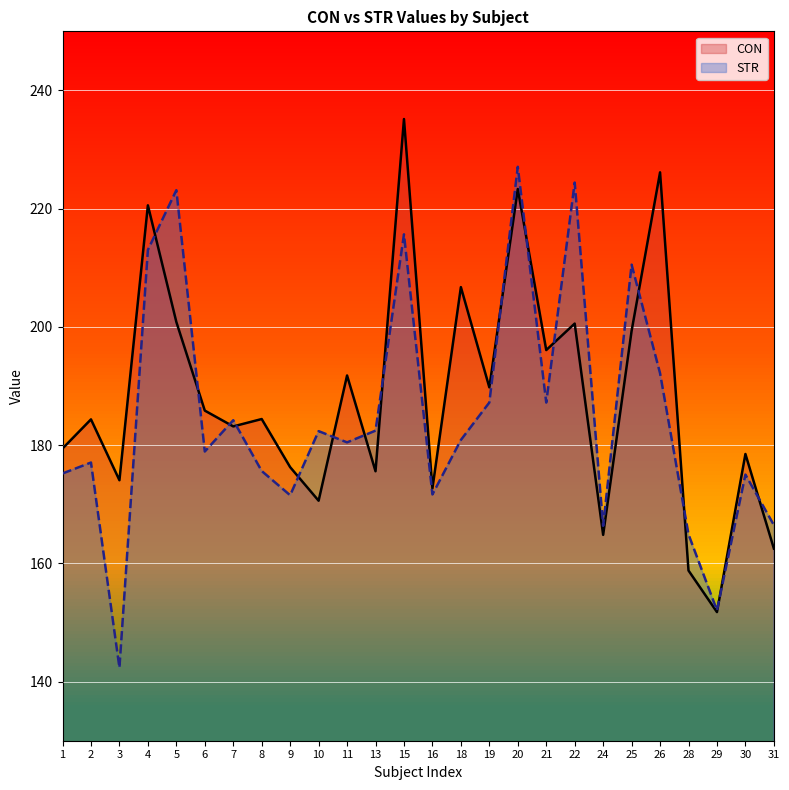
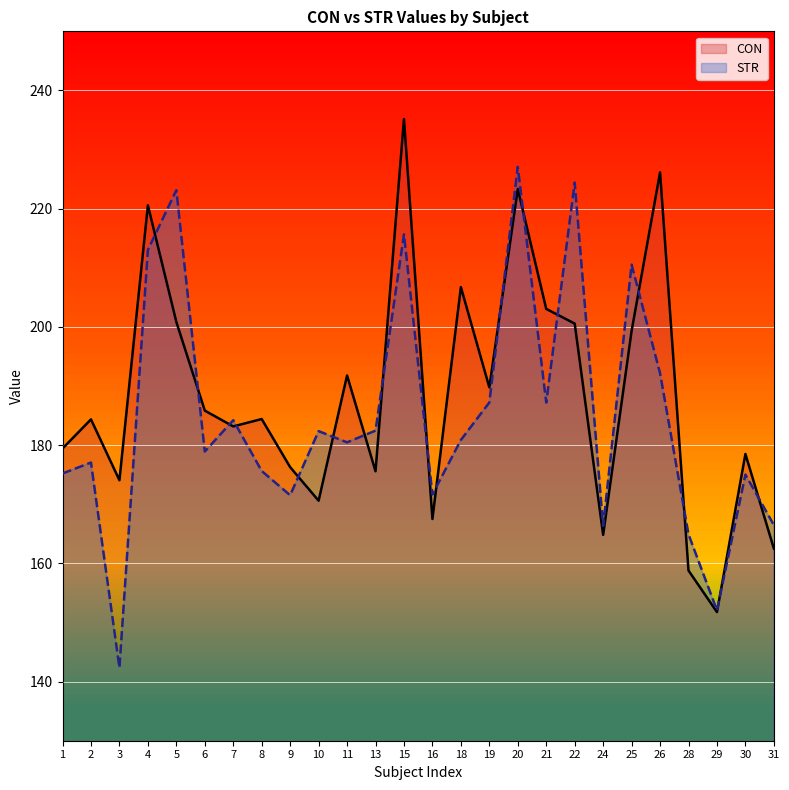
CON, 16: 173 -> 168
CON, 21: 196 -> 203
